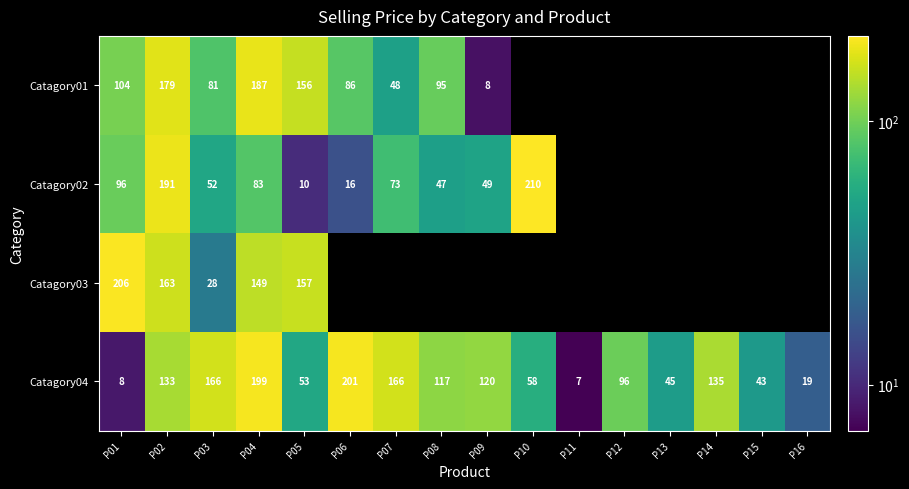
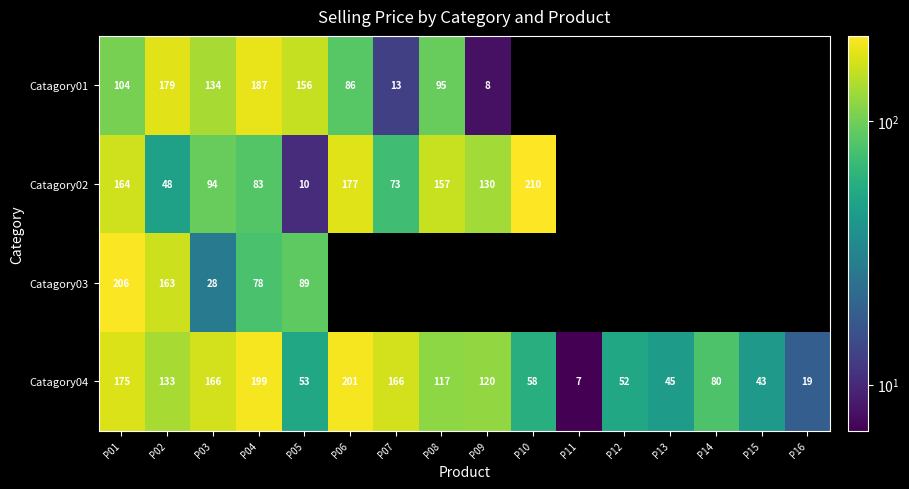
Catagory01, P03: 81 -> 134
Catagory01, P07: 48 -> 13
Catagory02, P01: 96 -> 164
Catagory02, P02: 191 -> 48
Catagory02, P03: 52 -> 94
Catagory02, P06: 16 -> 177
Catagory02, P08: 47 -> 157
Catagory02, P09: 49 -> 130
Catagory03, P04: 149 -> 78
Catagory03, P05: 157 -> 89
Catagory04, P01: 8 -> 175
Catagory04, P12: 96 -> 52
Catagory04, P14: 135 -> 80
